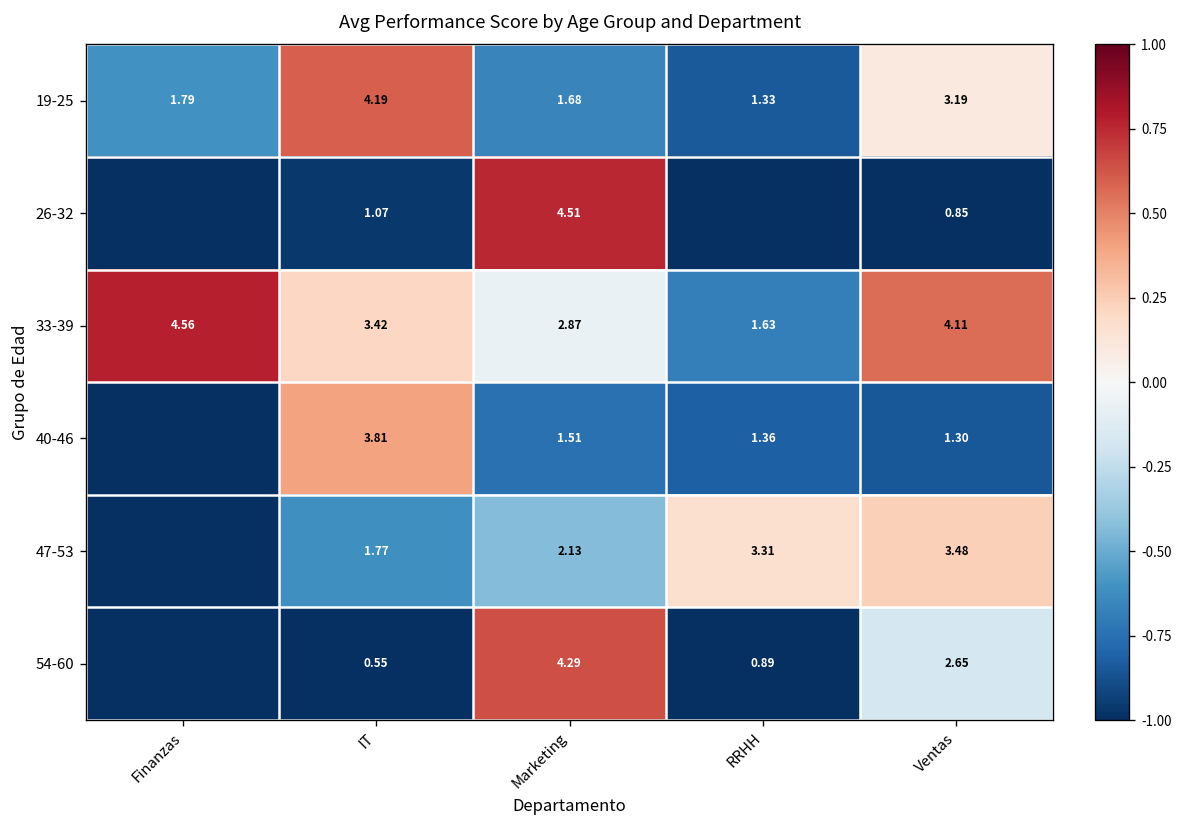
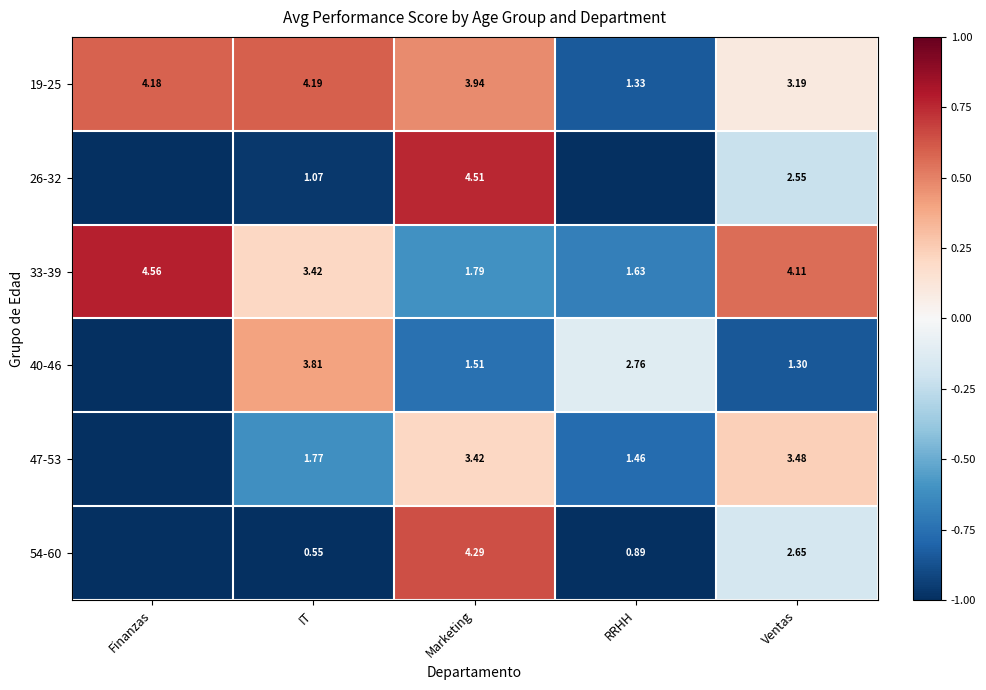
19-25, Finanzas: 1.79 -> 4.18
19-25, Marketing: 1.68 -> 3.94
26-32, Ventas: 0.85 -> 2.55
33-39, Marketing: 2.87 -> 1.79
40-46, RRHH: 1.36 -> 2.76
47-53, Marketing: 2.13 -> 3.42
47-53, RRHH: 3.31 -> 1.46
